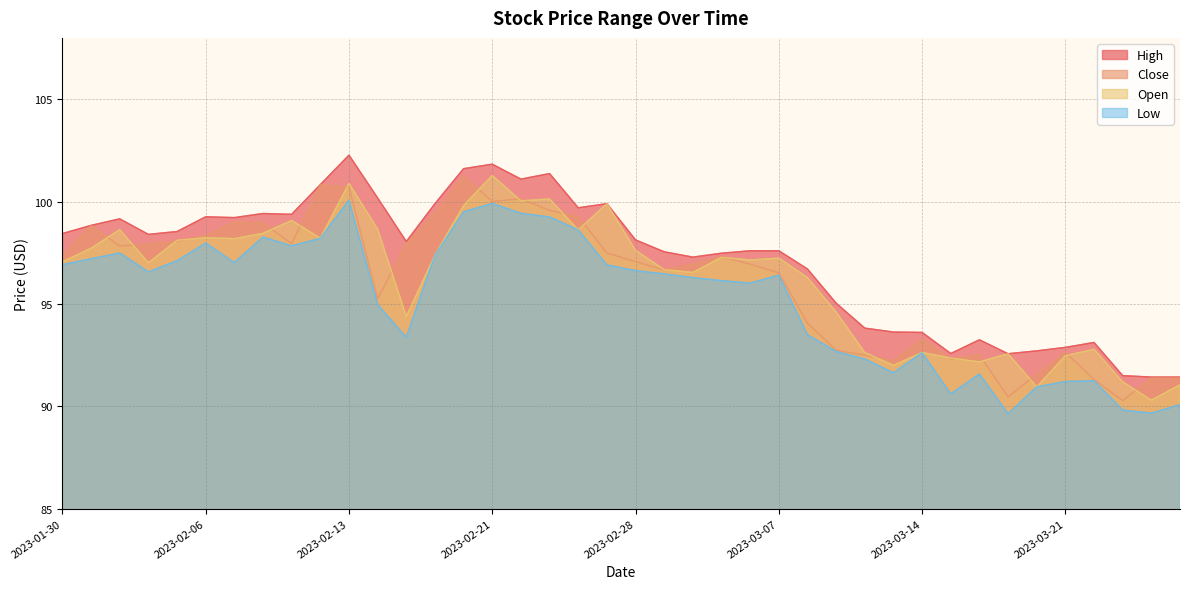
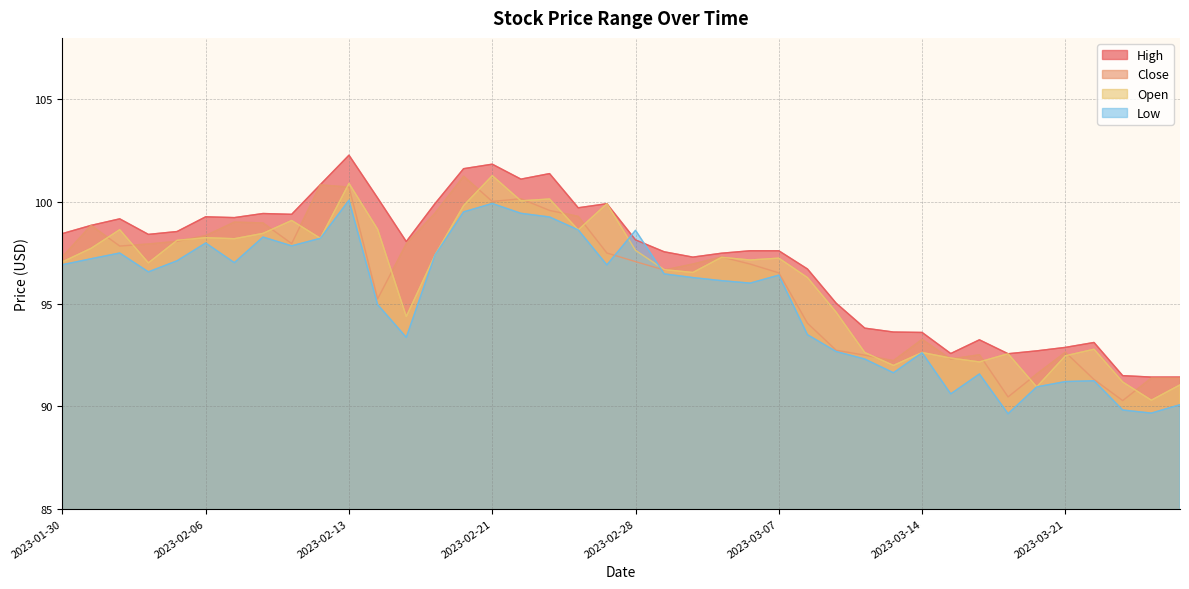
Low, 2023-02-28: 96.6 -> 98.6
